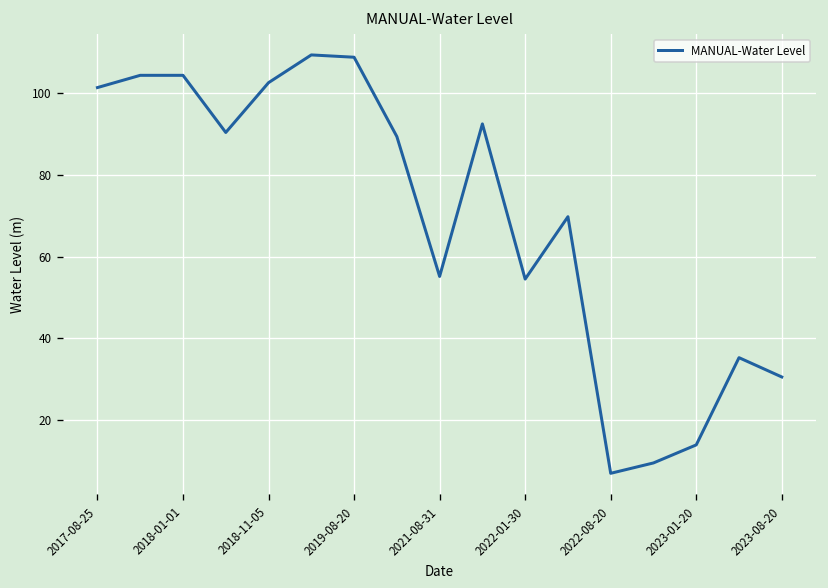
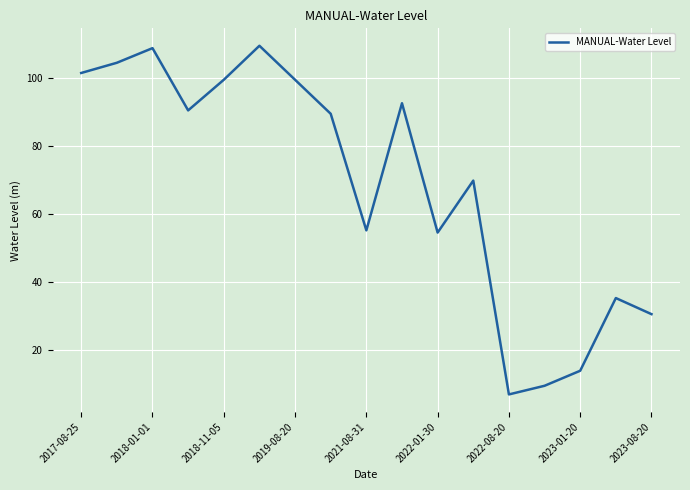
2018-01-01: 104 -> 109
2018-11-05: 103 -> 99
2019-08-20: 109 -> 99
